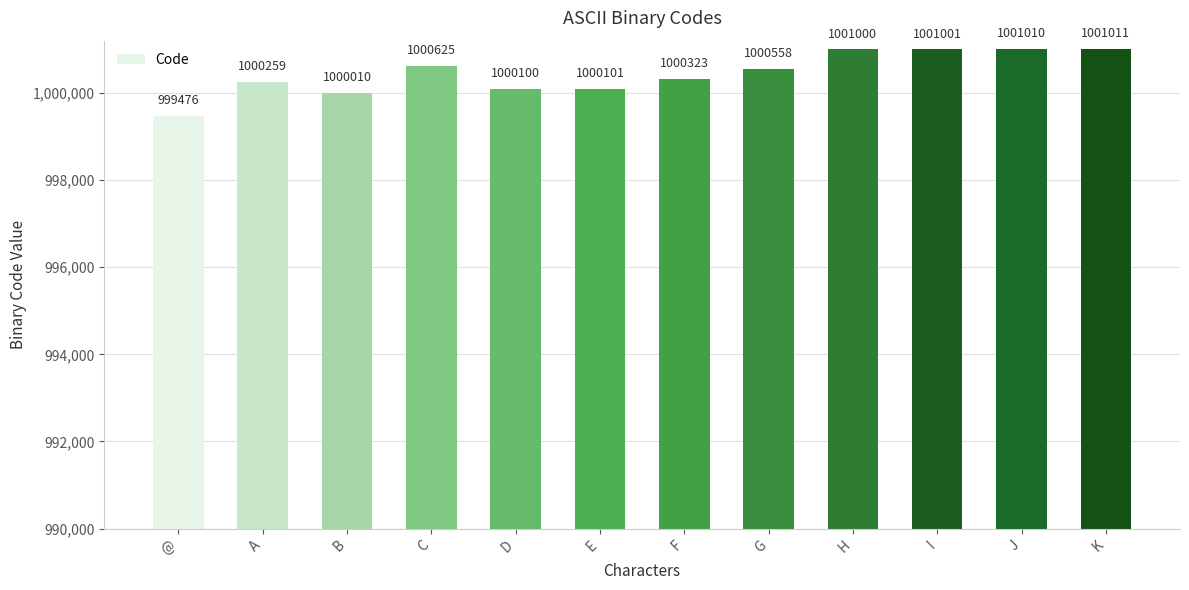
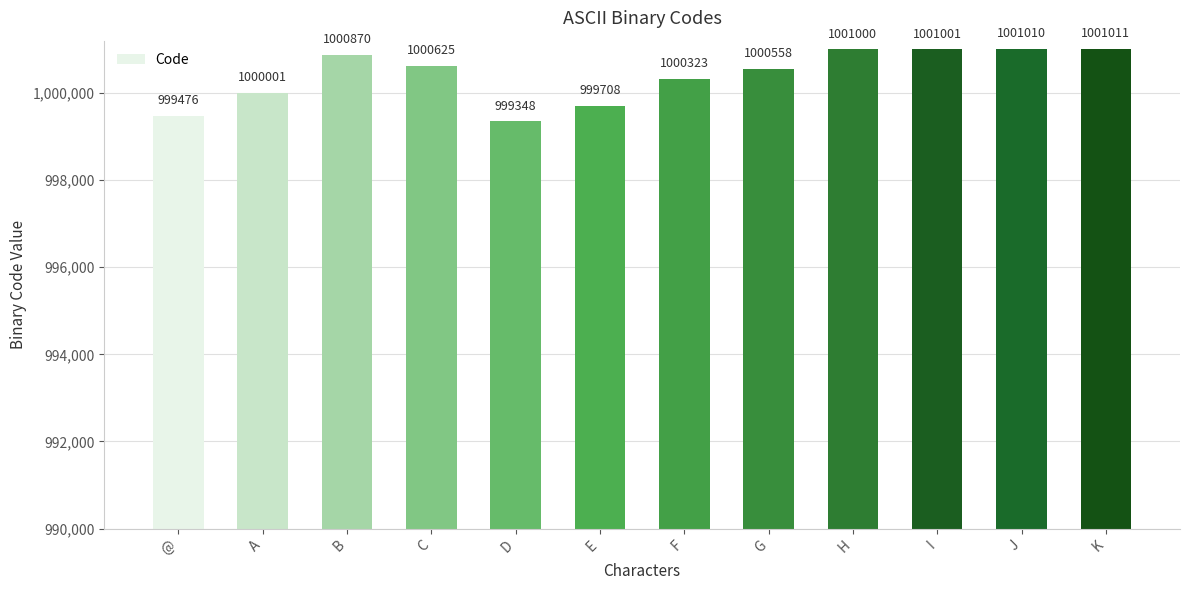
A: 1000259 -> 1000001
B: 1000010 -> 1000870
D: 1000100 -> 999348
E: 1000101 -> 999708
